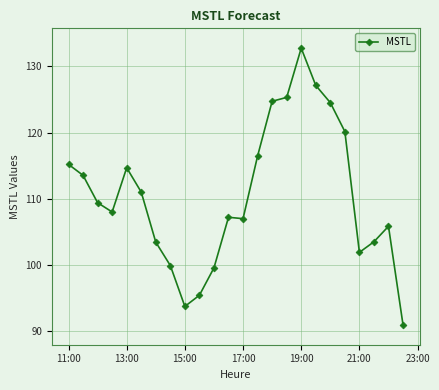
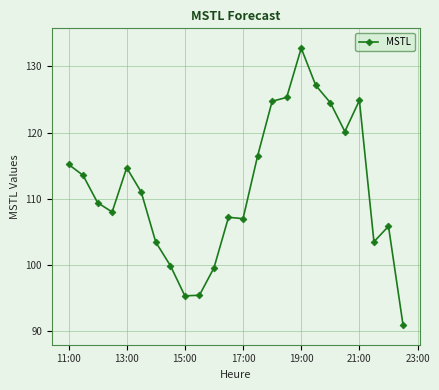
15:00: 94 -> 95
21:00: 102 -> 125
